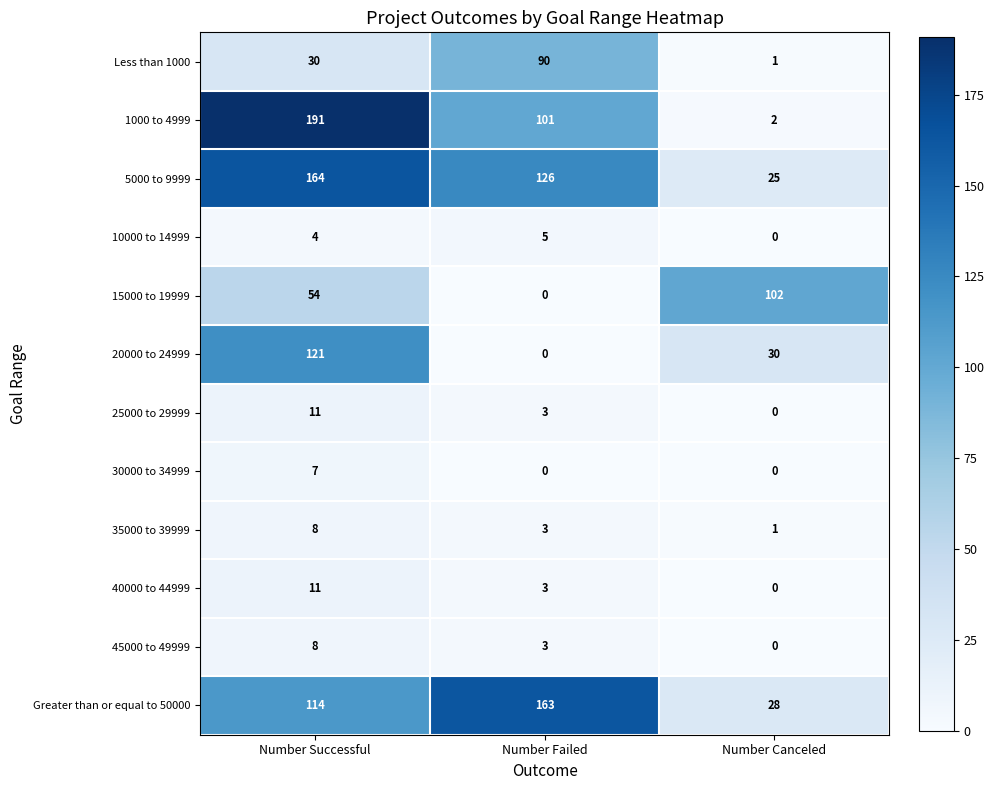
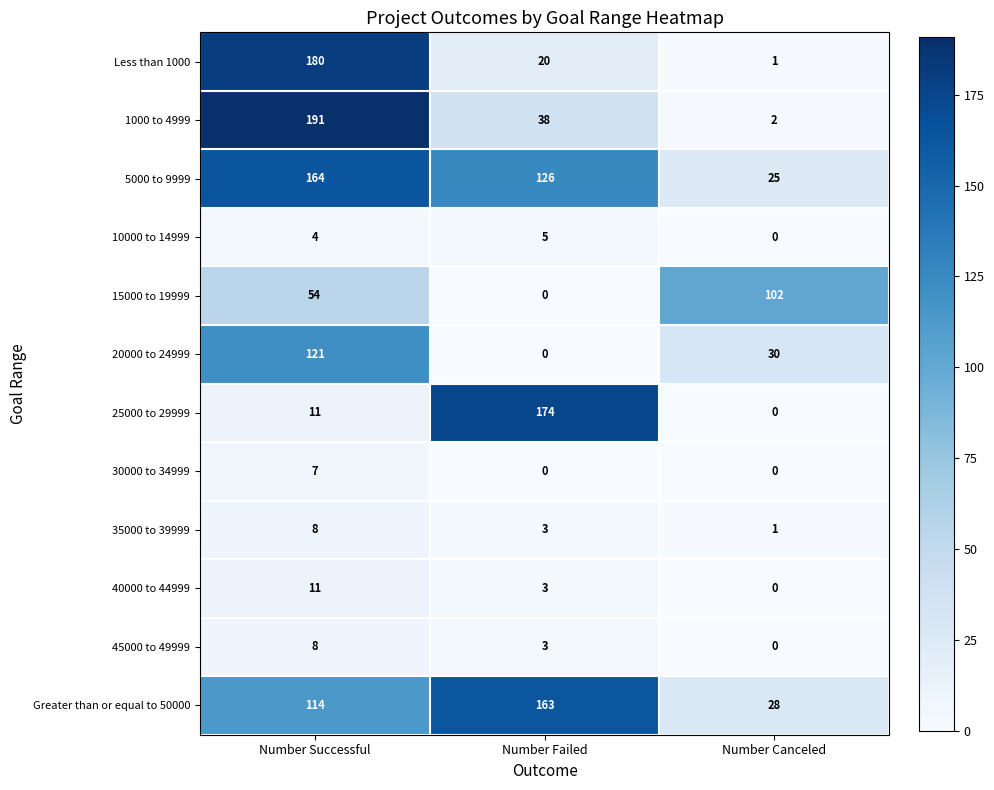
Less than 1000, Number Successful: 30 -> 180
Less than 1000, Number Failed: 90 -> 20
1000 to 4999, Number Failed: 101 -> 38
25000 to 29999, Number Failed: 3 -> 174
